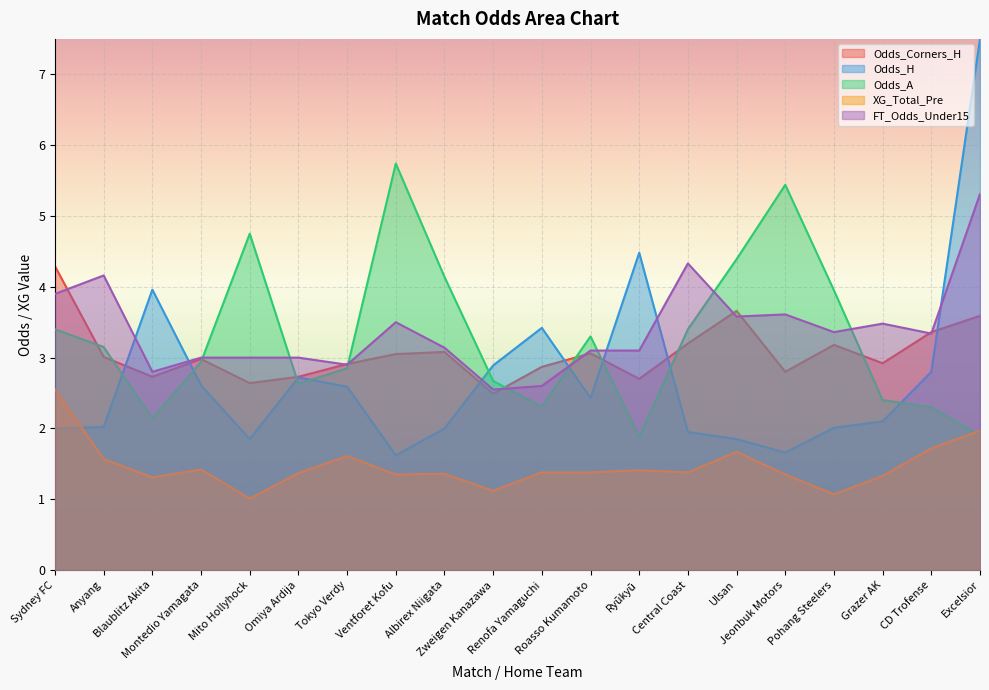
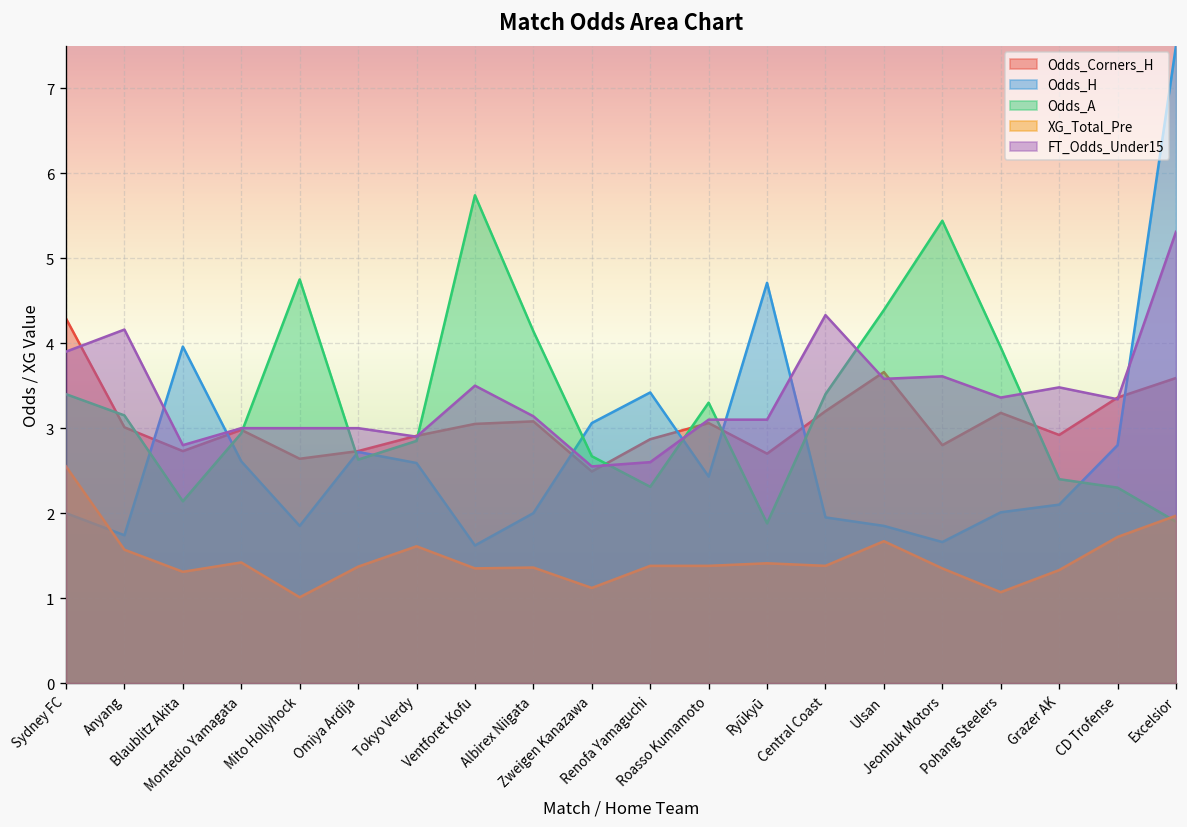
Odds_H, Anyang: 2.0 -> 1.7
Odds_H, Zweigen Kanazawa: 2.9 -> 3.1
Odds_H, Ryūkyū: 4.5 -> 4.7
